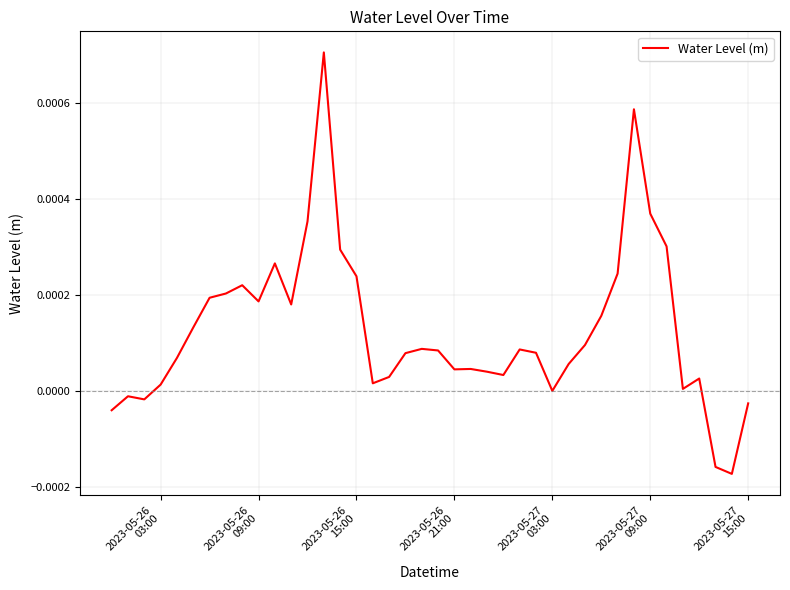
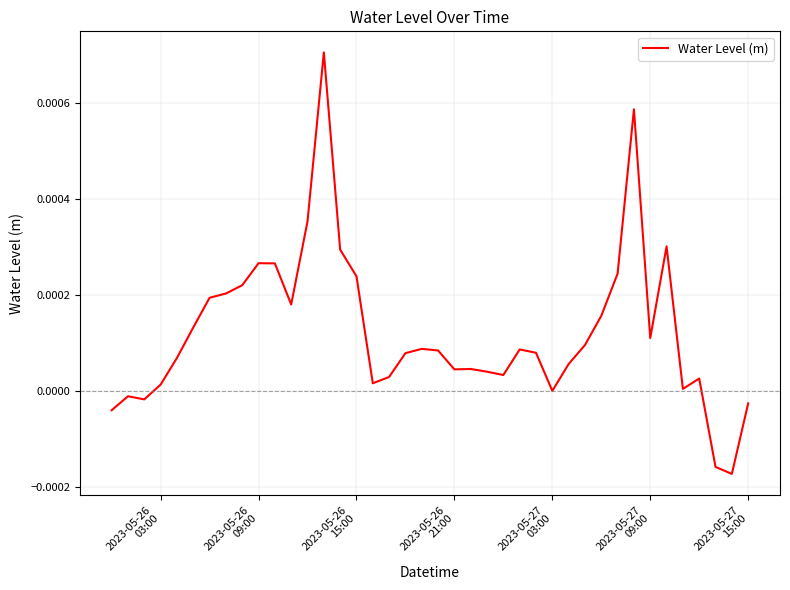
2023-05-26 09:00: 0.00019 -> 0.00027
2023-05-27 09:00: 0.00037 -> 0.00011
